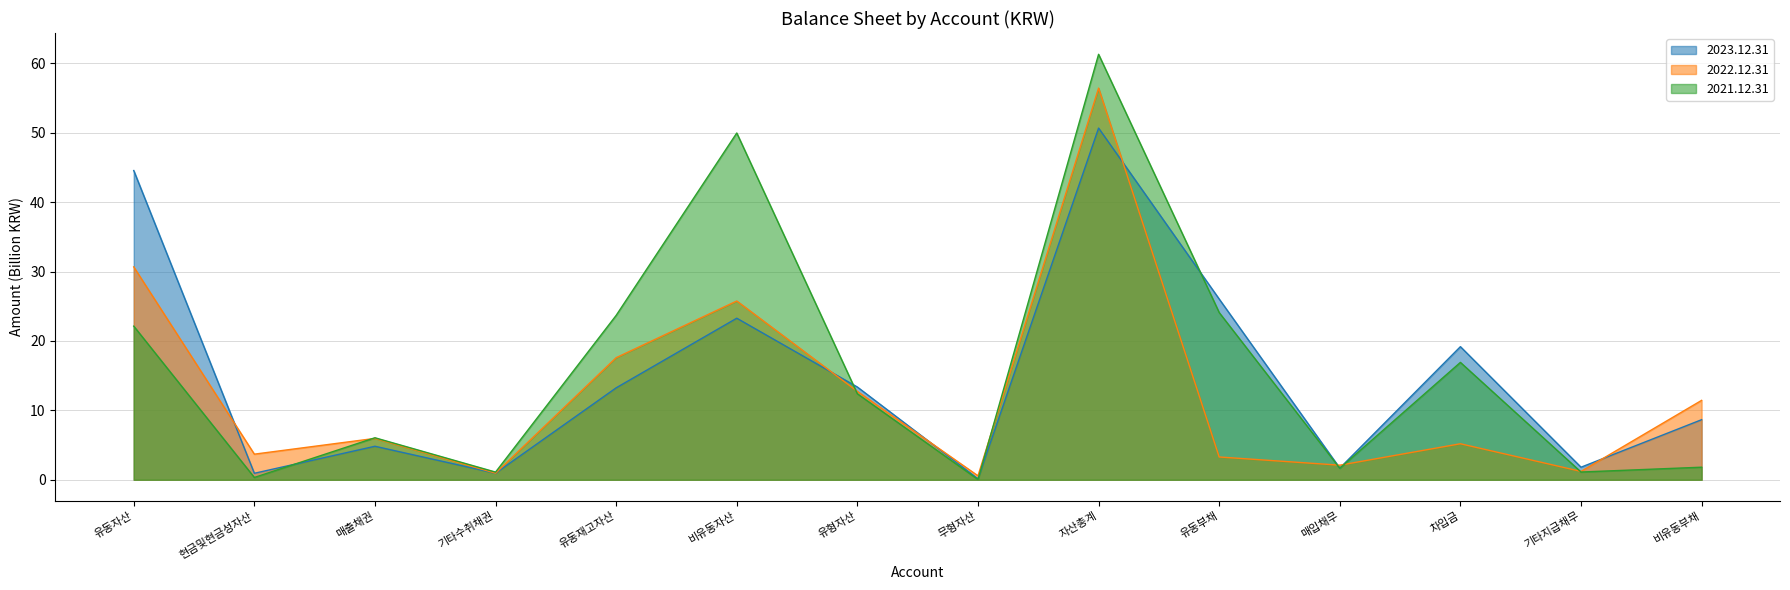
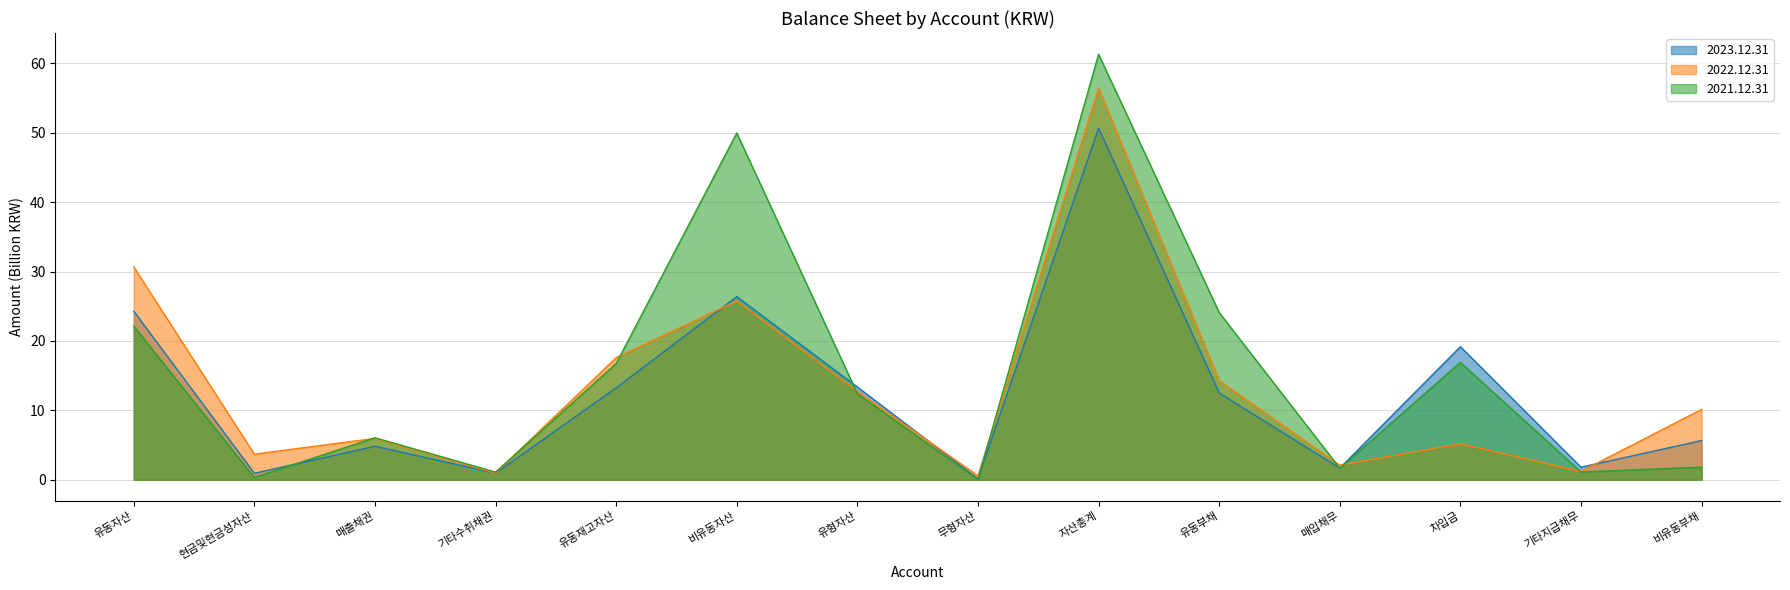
2023.12.31, 유동자산: 45 -> 24
2021.12.31, 유동재고자산: 24 -> 17
2023.12.31, 비유동자산: 23 -> 26
2023.12.31, 유동부채: 26 -> 13
2022.12.31, 유동부채: 3 -> 14
2023.12.31, 비유동부채: 9 -> 6
2022.12.31, 비유동부채: 11 -> 10
